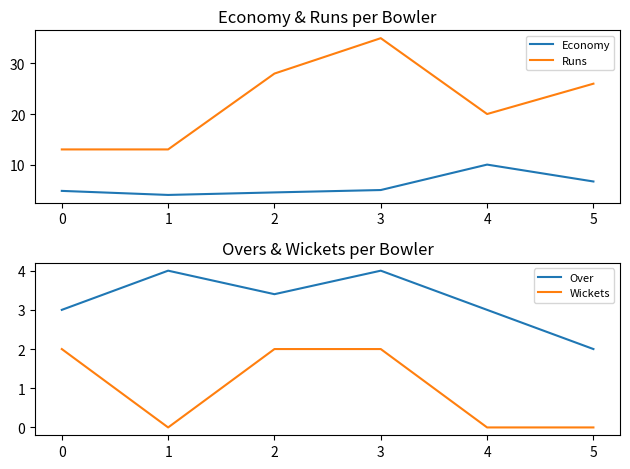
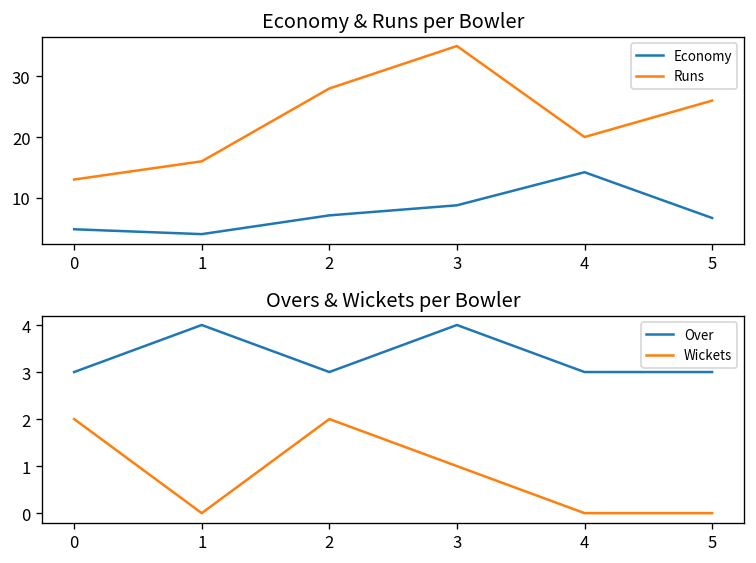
Economy & Runs per Bowler, Runs, 1: 13 -> 16
Economy & Runs per Bowler, Economy, 2: 5 -> 7
Economy & Runs per Bowler, Economy, 3: 5 -> 9
Economy & Runs per Bowler, Economy, 4: 10 -> 14
Overs & Wickets per Bowler, Over, 2: 3.4 -> 3.0
Overs & Wickets per Bowler, Wickets, 3: 2 -> 1
Overs & Wickets per Bowler, Over, 5: 2 -> 3
